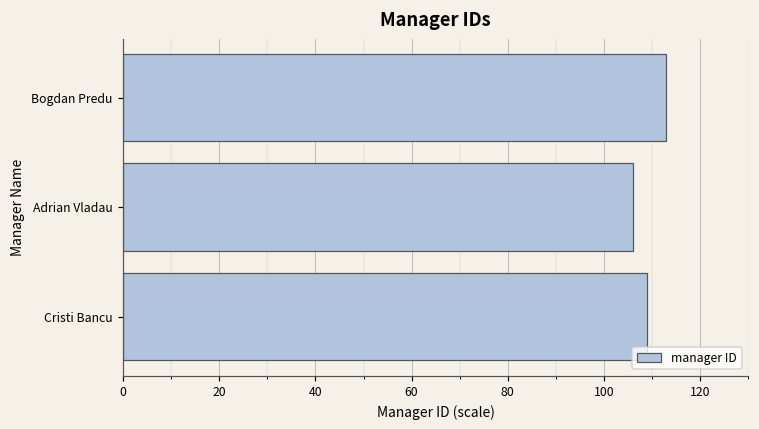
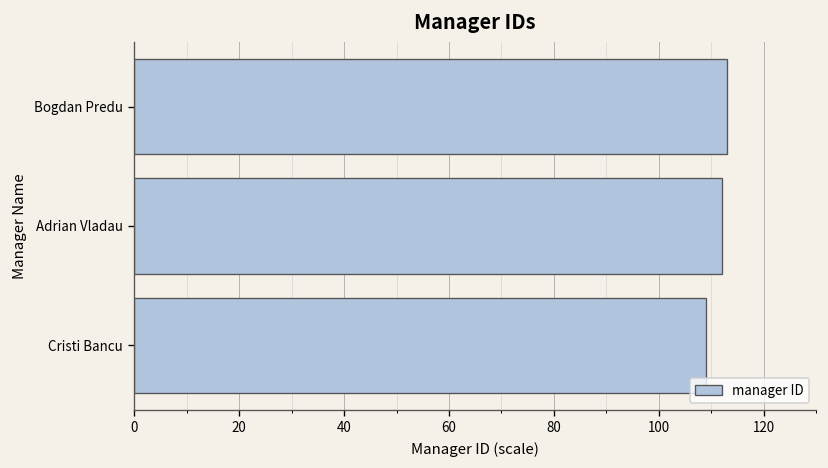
Adrian Vladau: 106 -> 112
